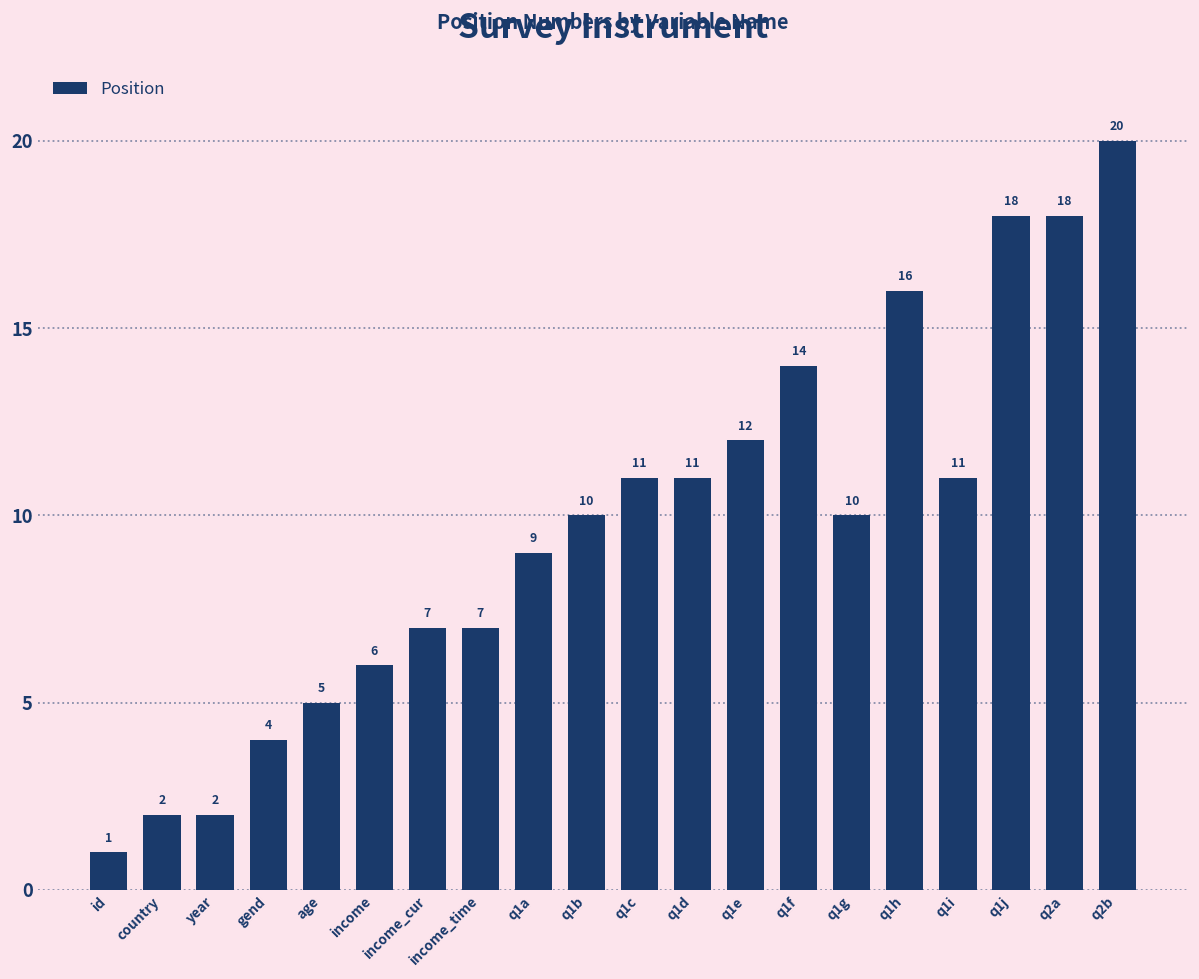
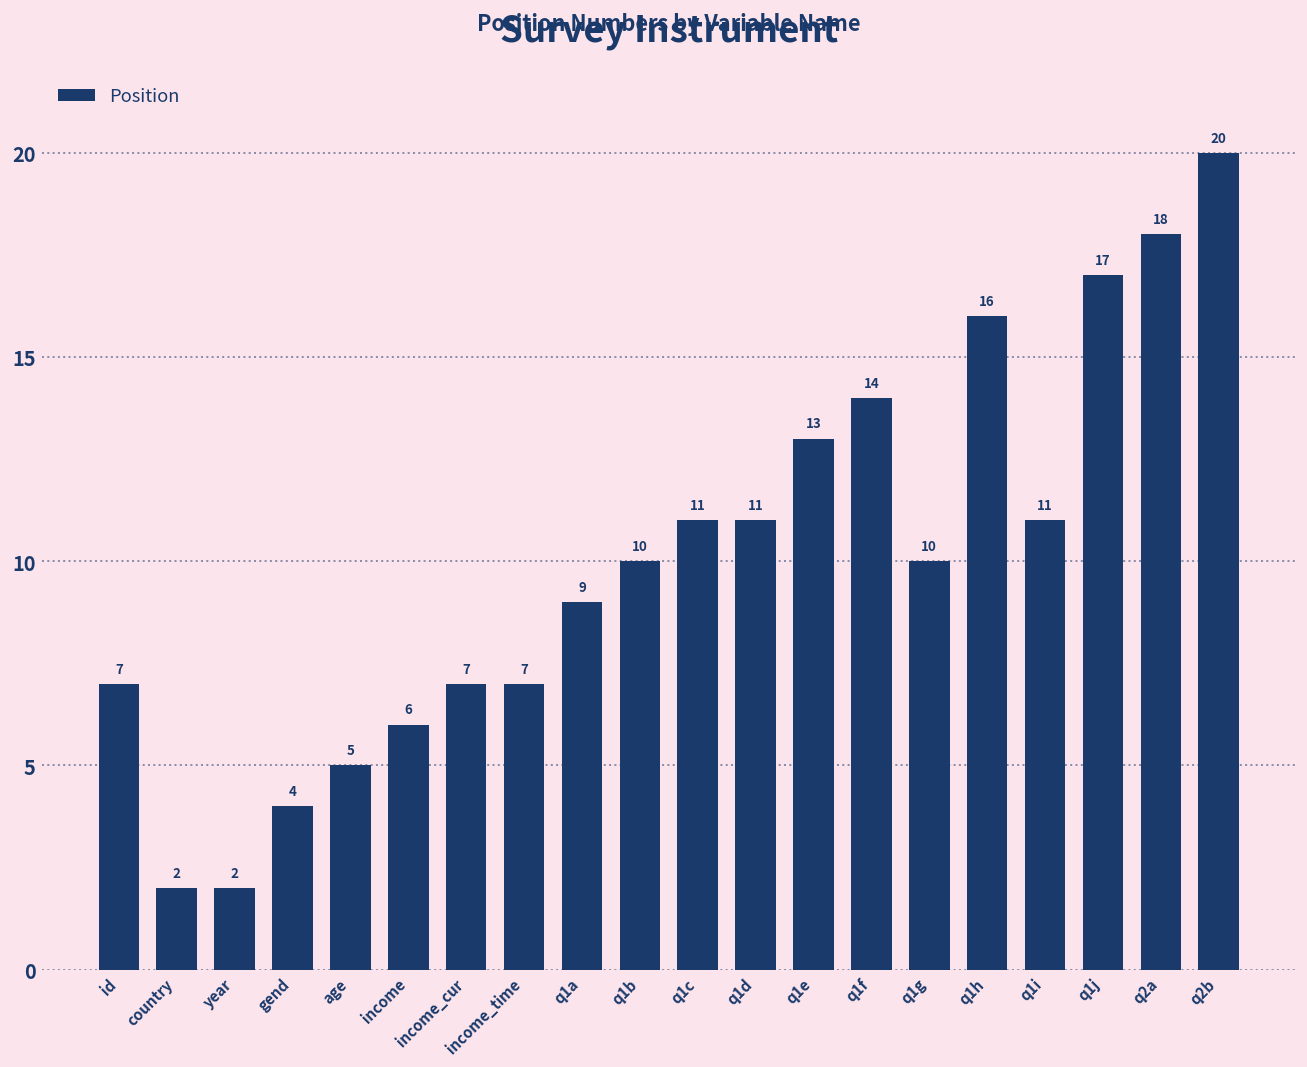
id: 1 -> 7
q1e: 12 -> 13
q1j: 18 -> 17
